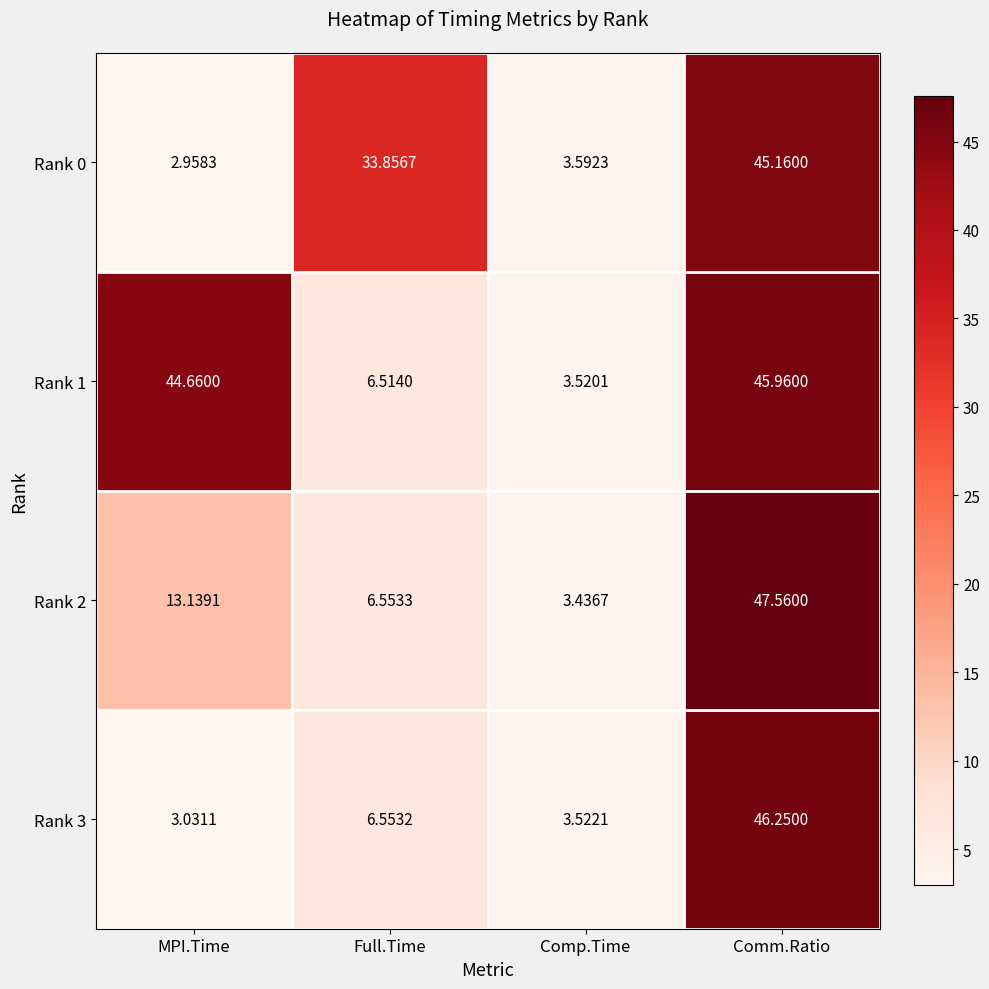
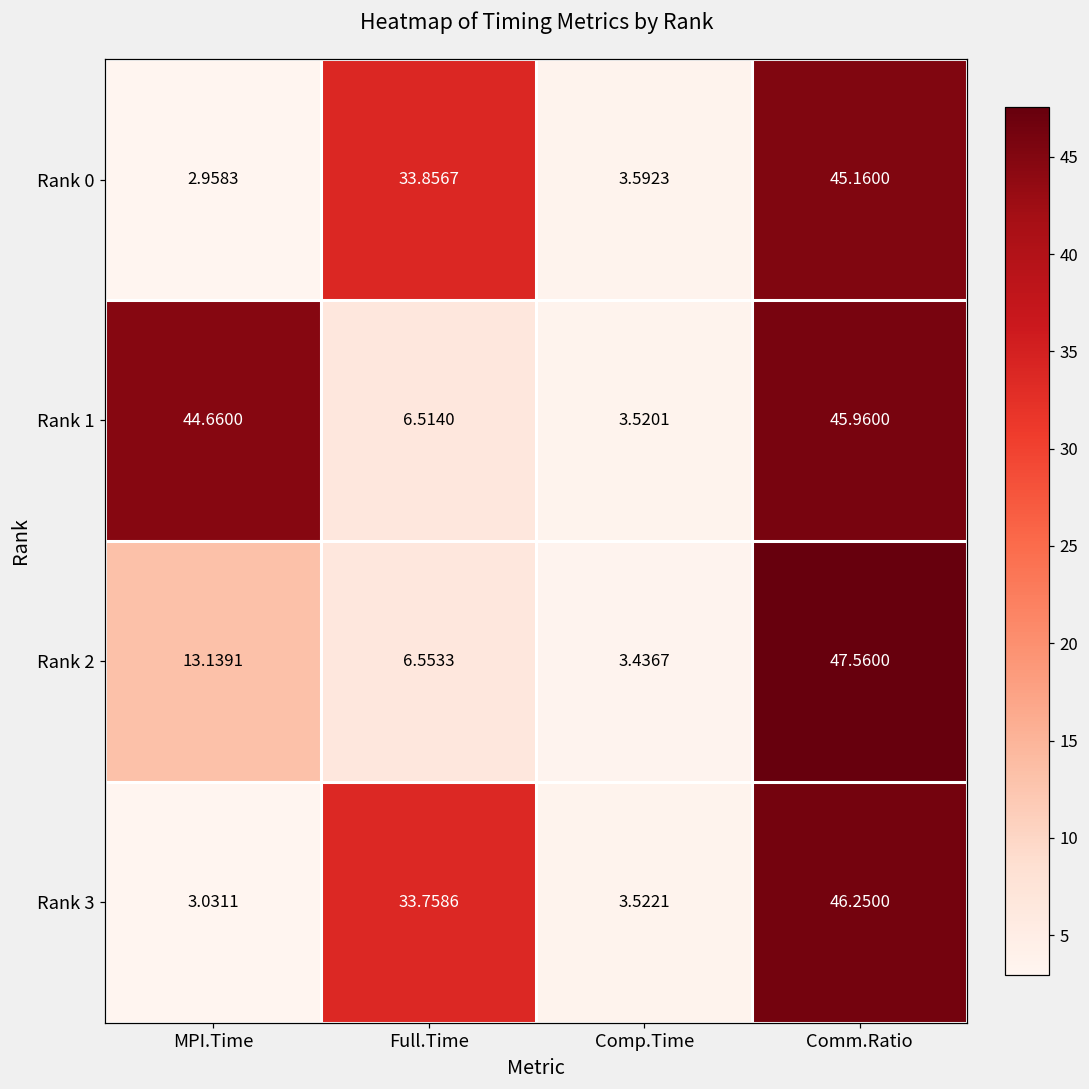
Rank 3, Full.Time: 6.5532 -> 33.7586
